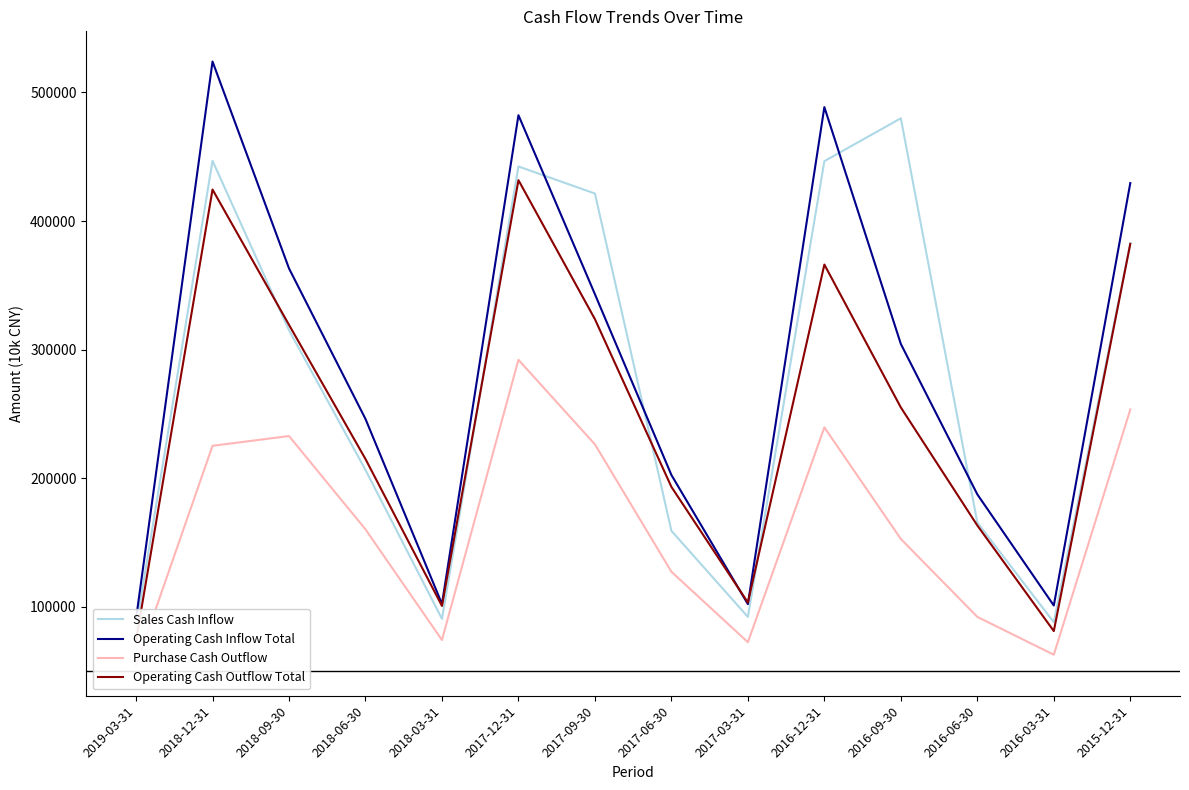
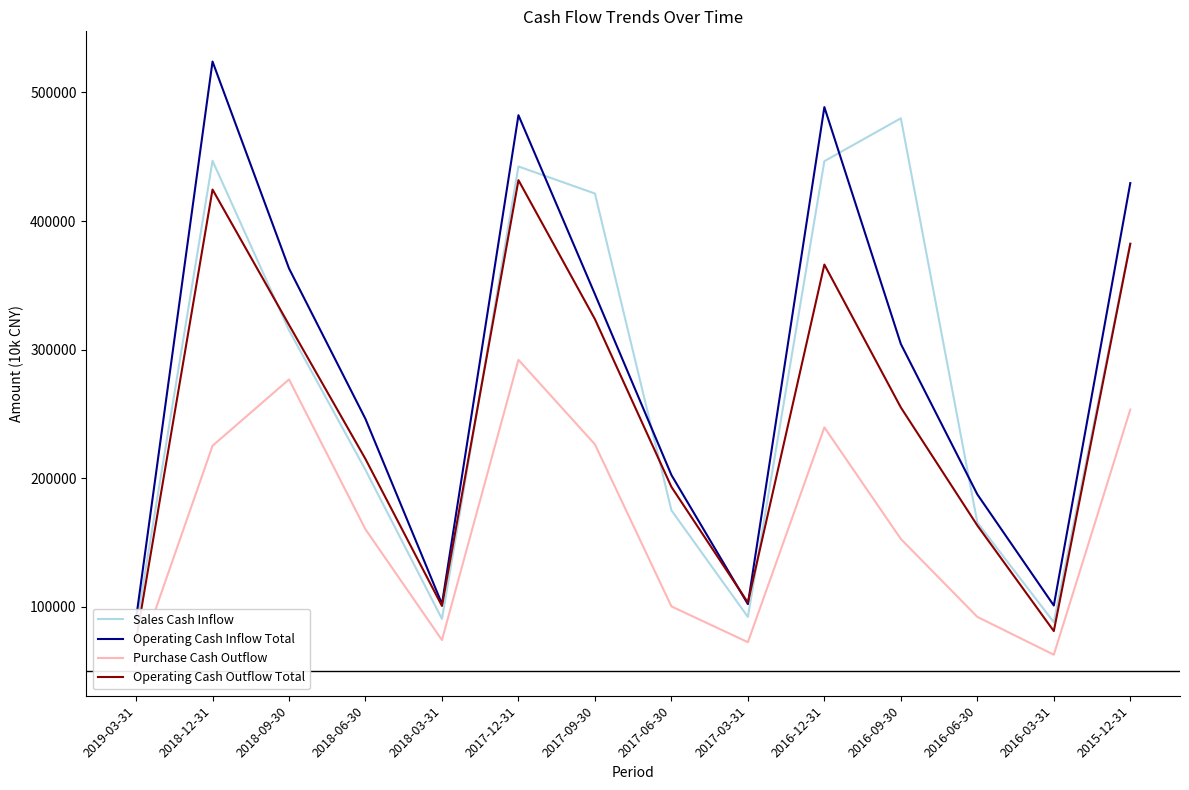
Purchase Cash Outflow, 2018-09-30: 233000 -> 277000
Sales Cash Inflow, 2017-06-30: 159000 -> 175000
Purchase Cash Outflow, 2017-06-30: 127000 -> 100000
